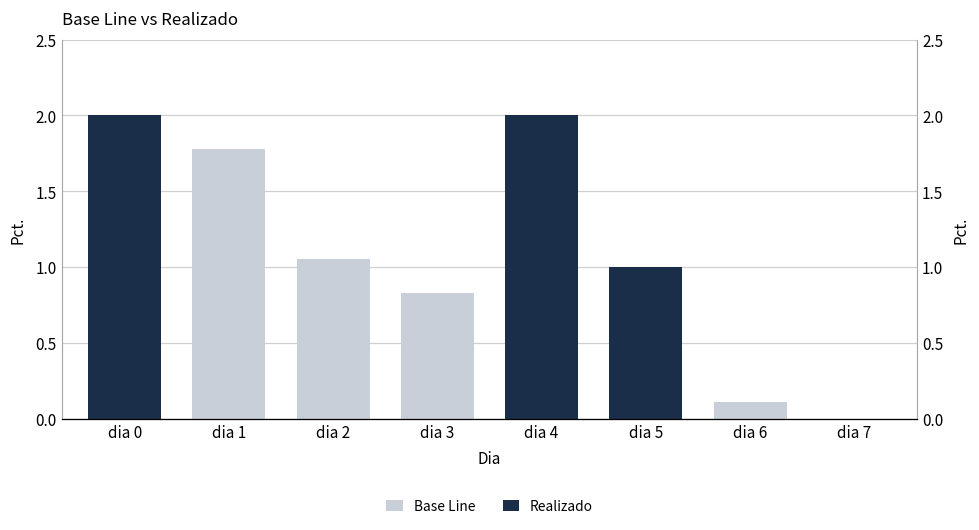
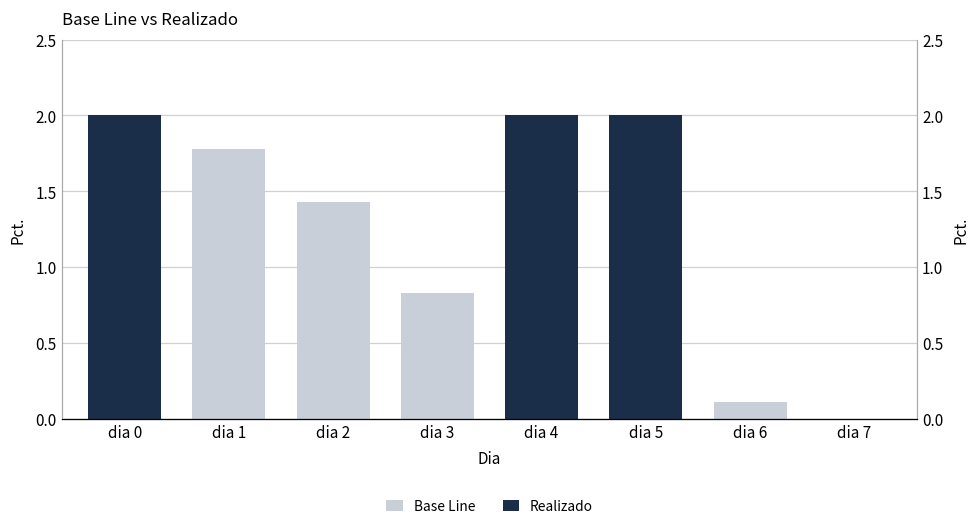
Base Line, dia 2: 1.05 -> 1.43
Realizado, dia 5: 1 -> 2
